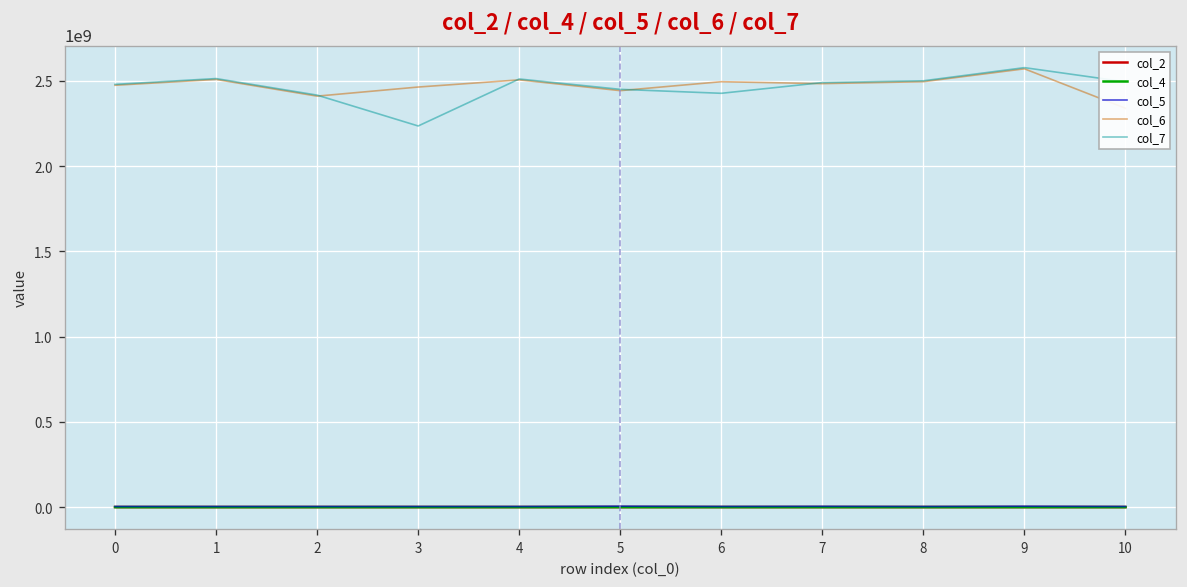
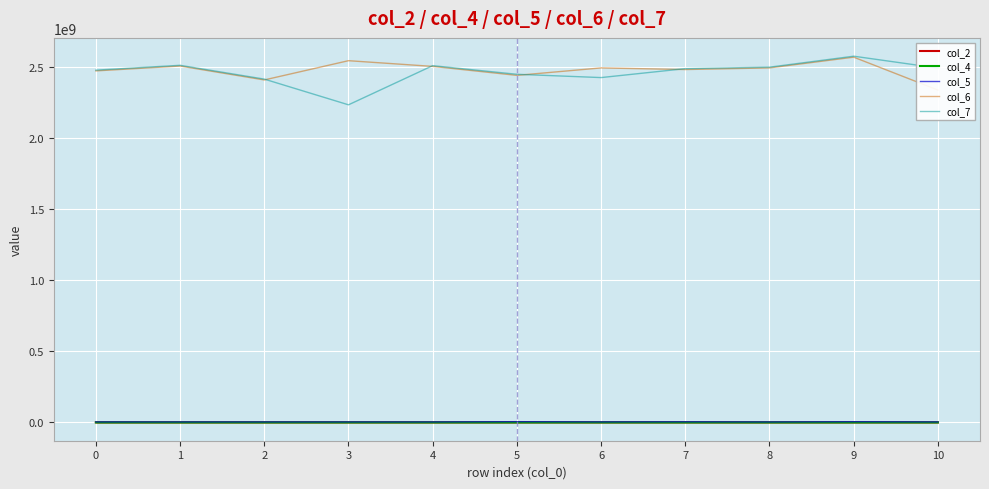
col_6, 3: 2460000000 -> 2550000000
